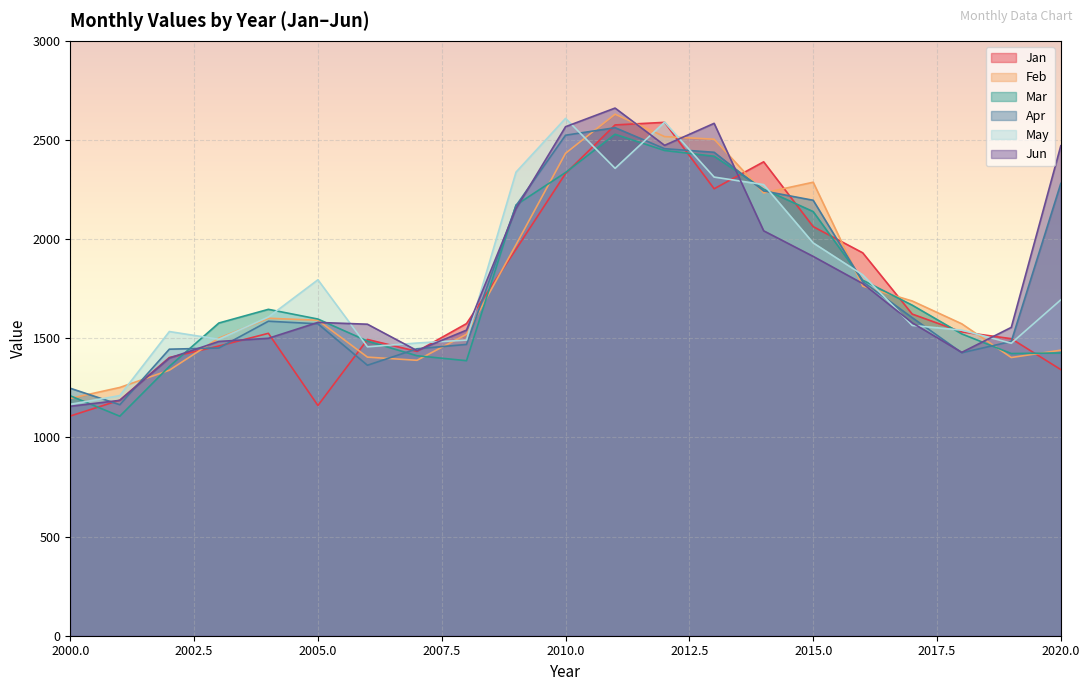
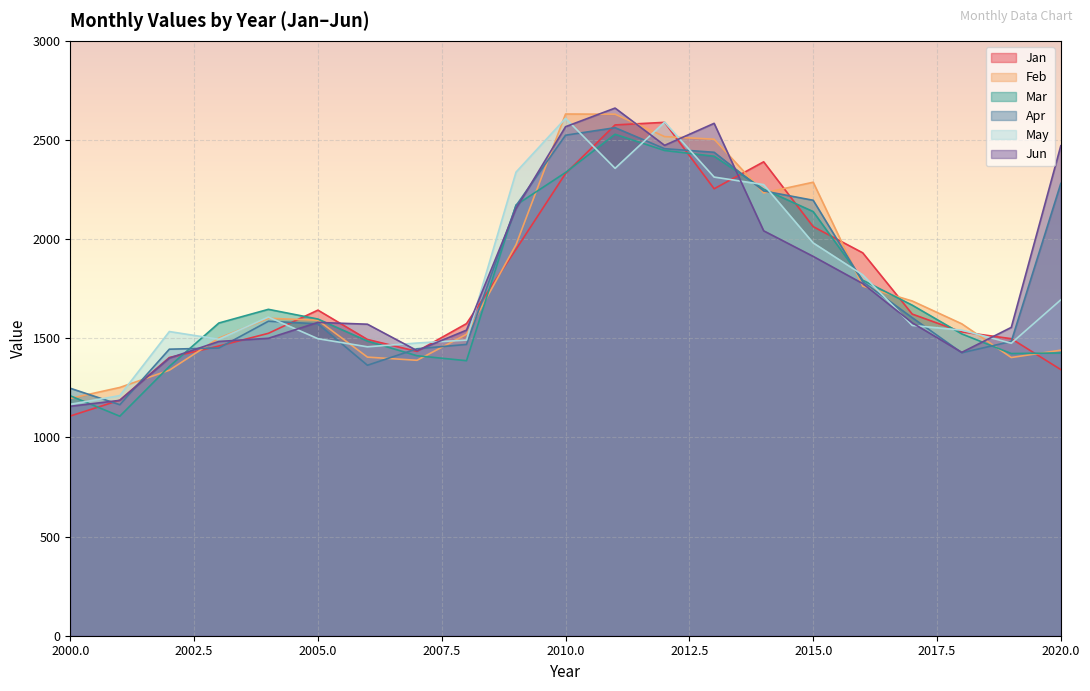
Jan, 2005.0: 1160 -> 1640
May, 2005.0: 1800 -> 1500
Feb, 2010.0: 2430 -> 2630
